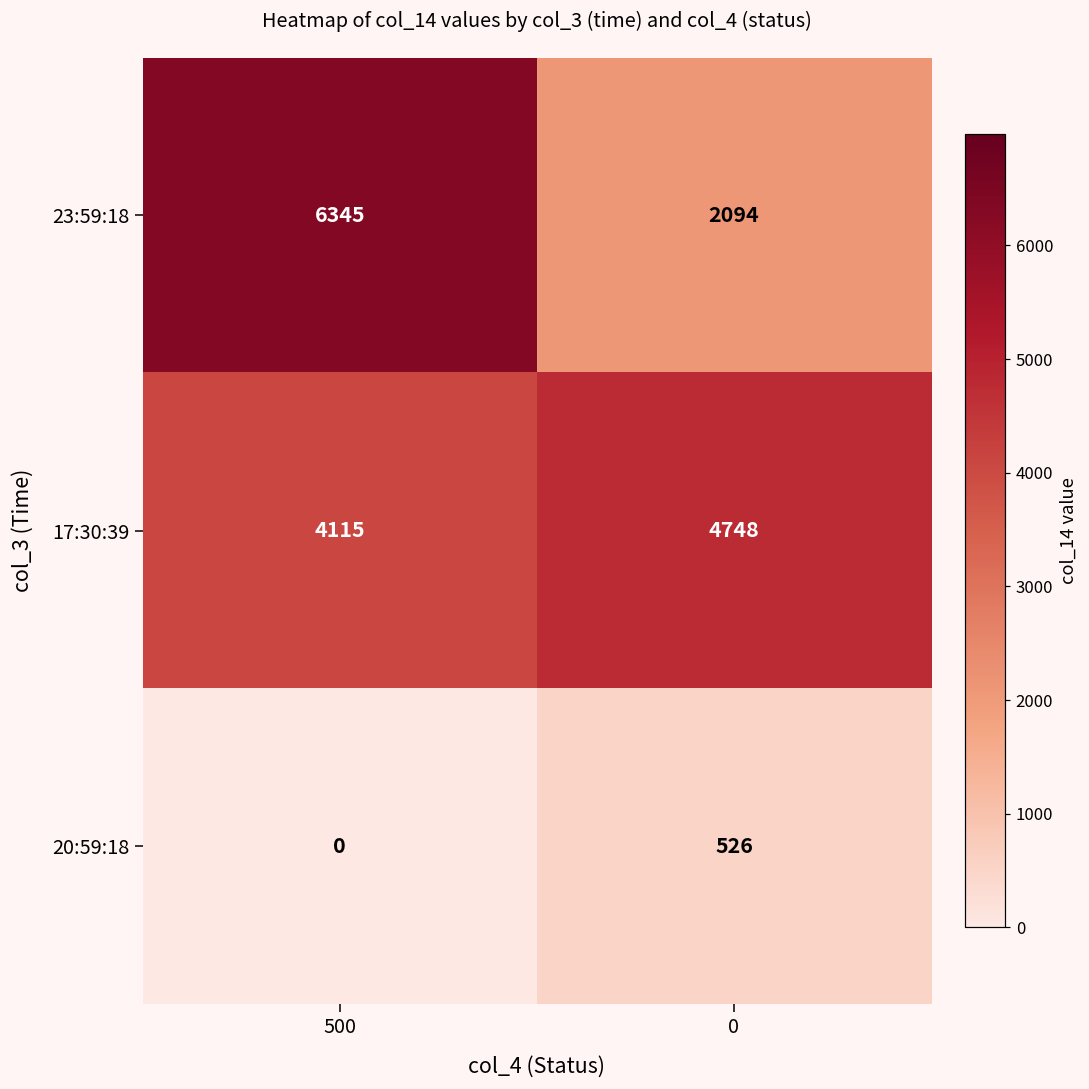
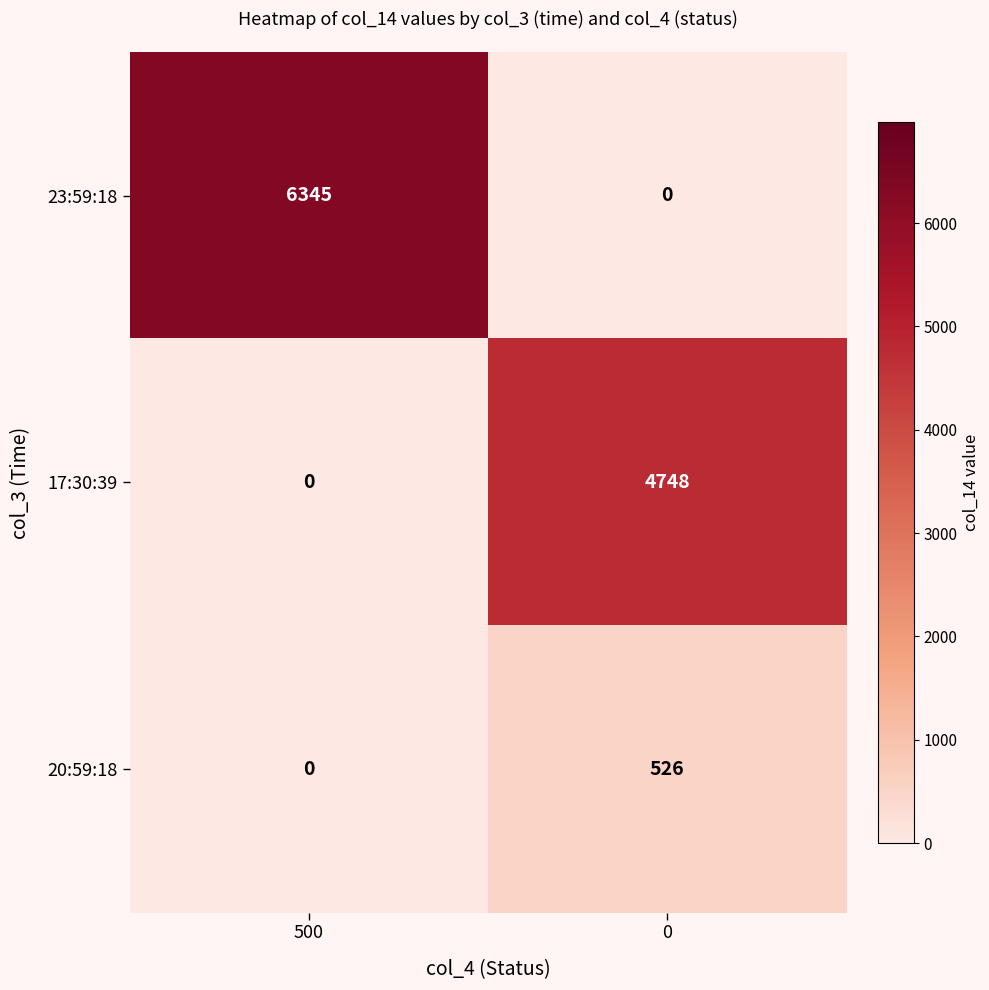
23:59:18, 0: 2094 -> 0
17:30:39, 500: 4115 -> 0
